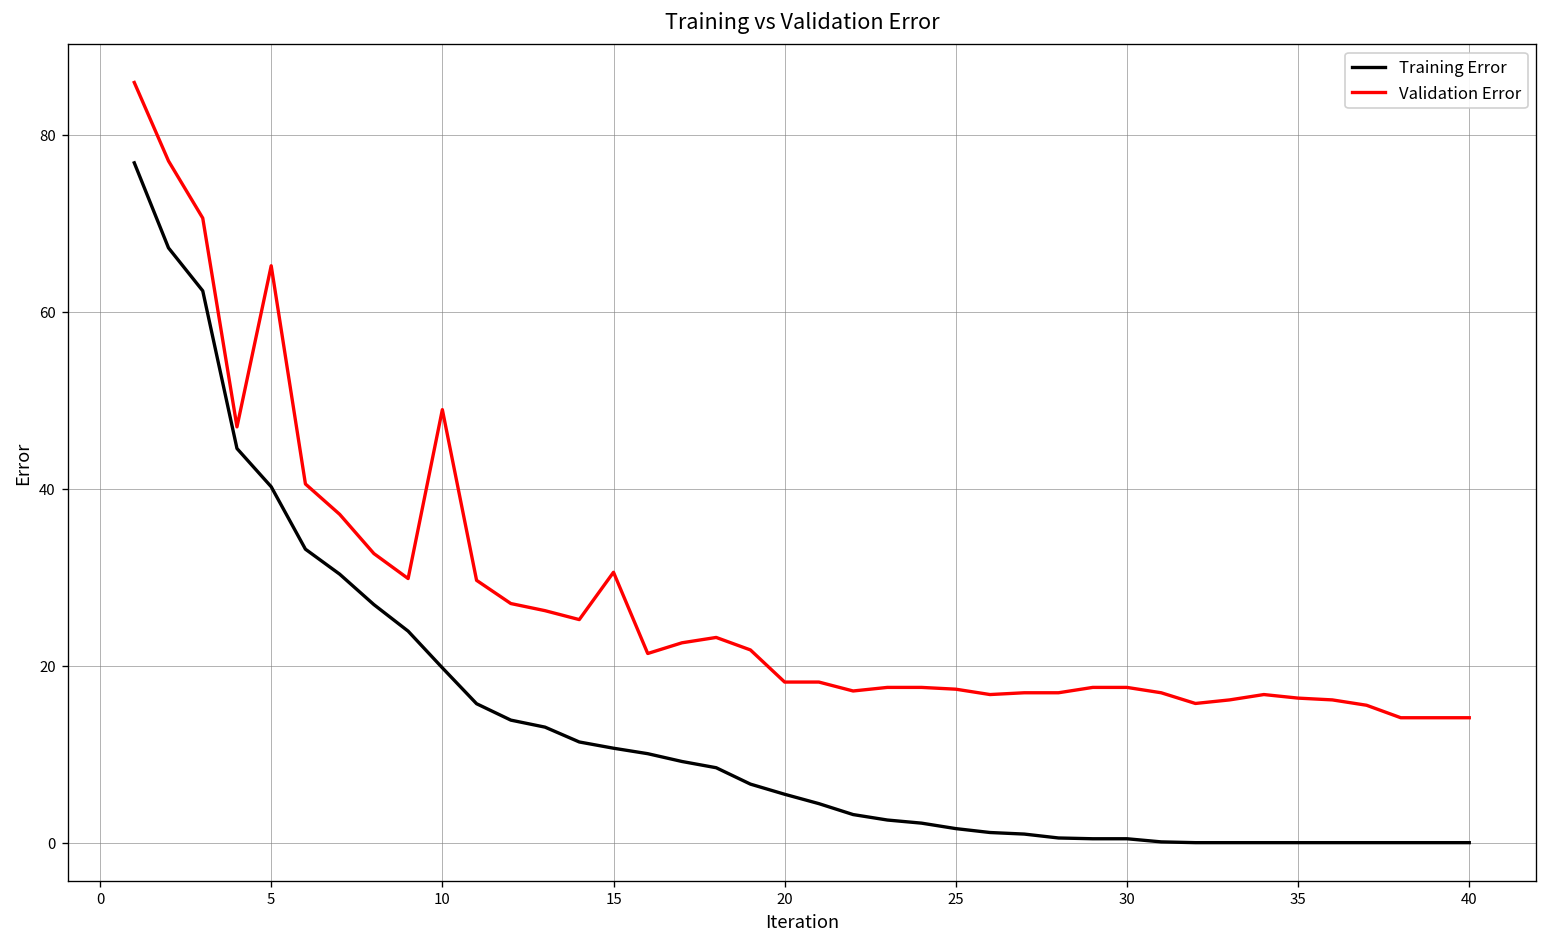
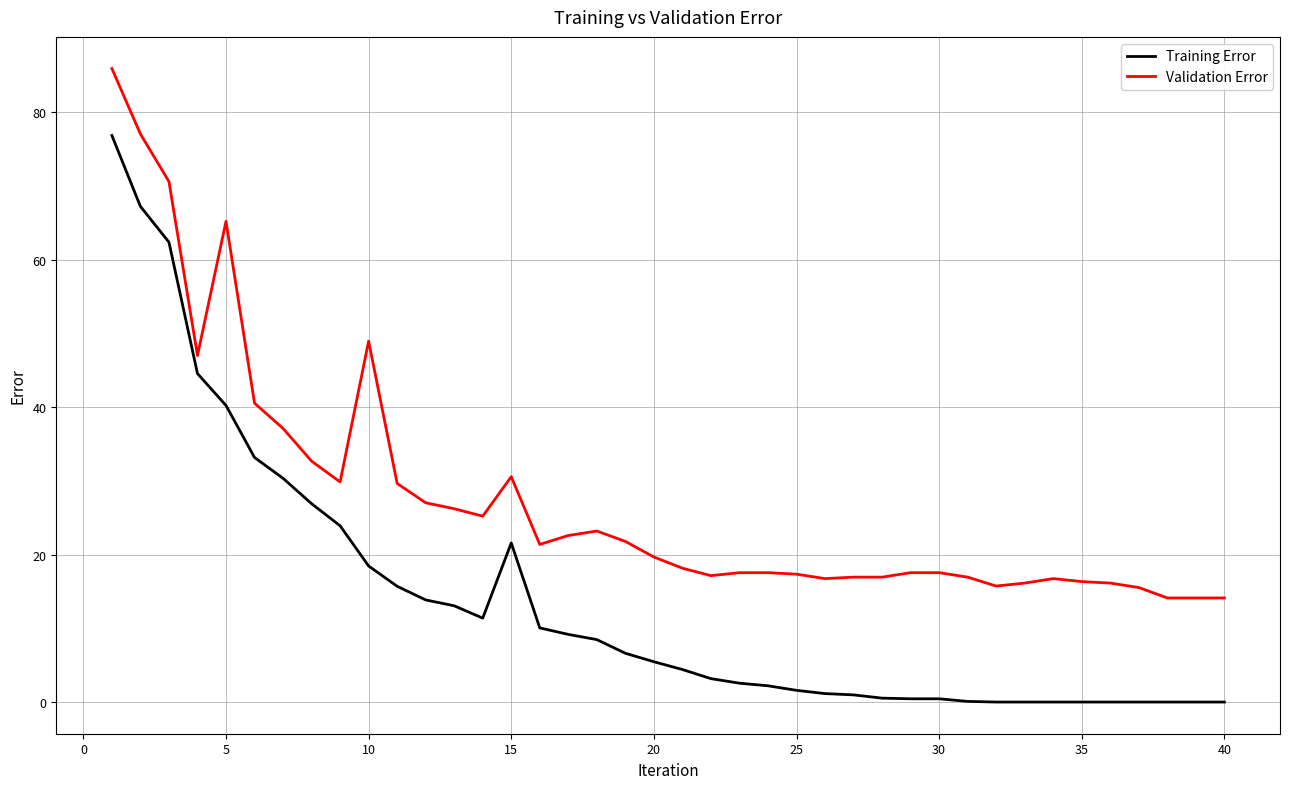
Training Error, 10: 20 -> 18
Training Error, 15: 11 -> 22
Validation Error, 20: 18 -> 20
